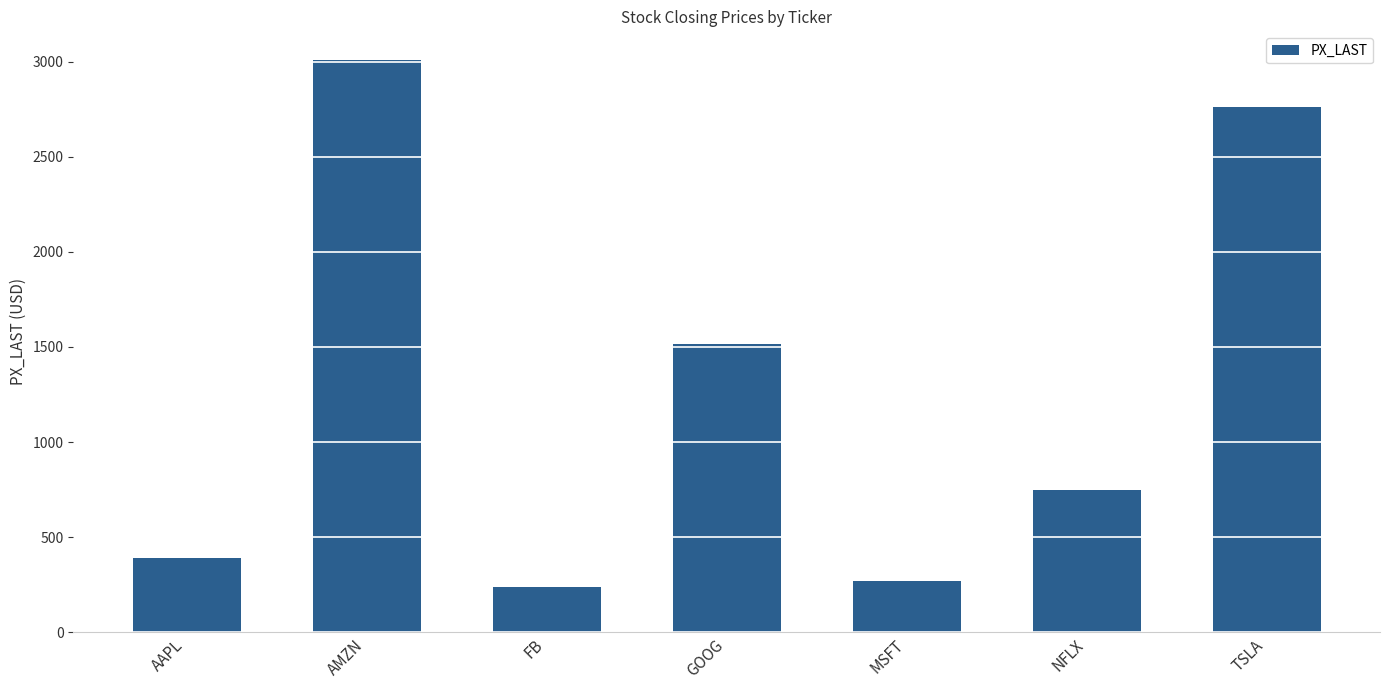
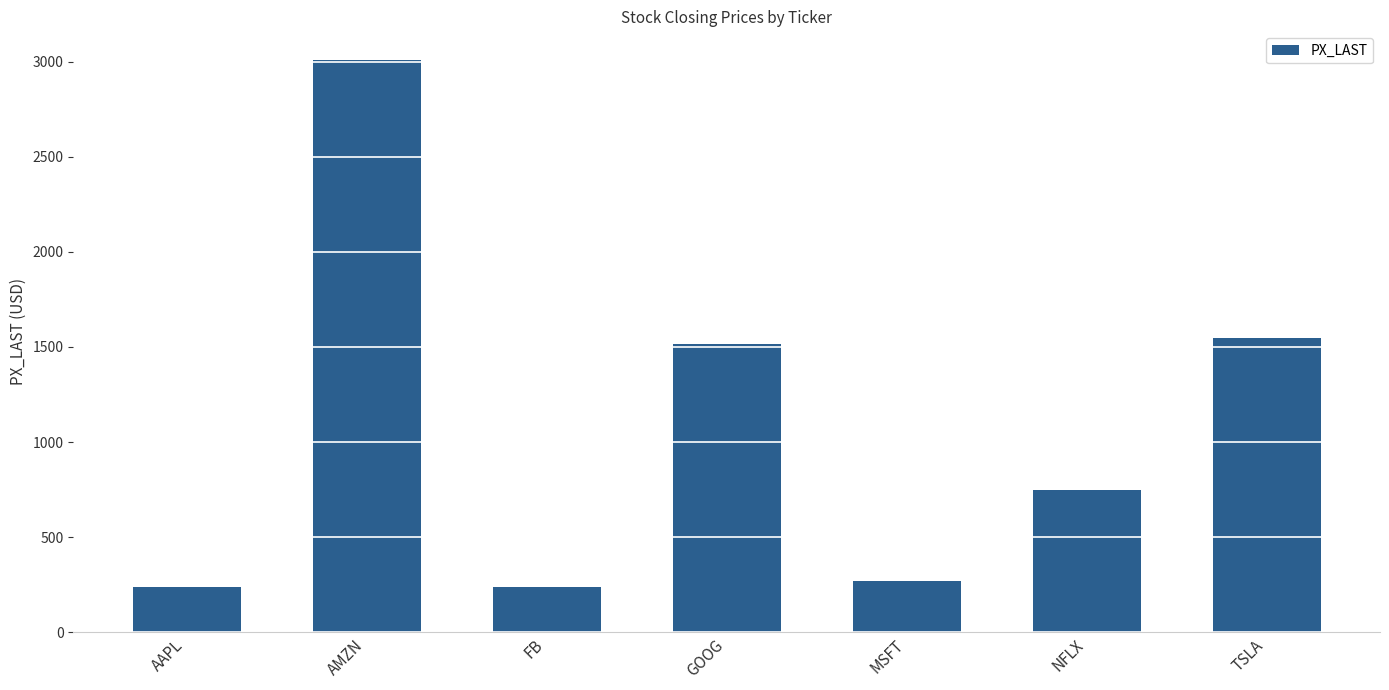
AAPL: 390 -> 240
TSLA: 2760 -> 1550
